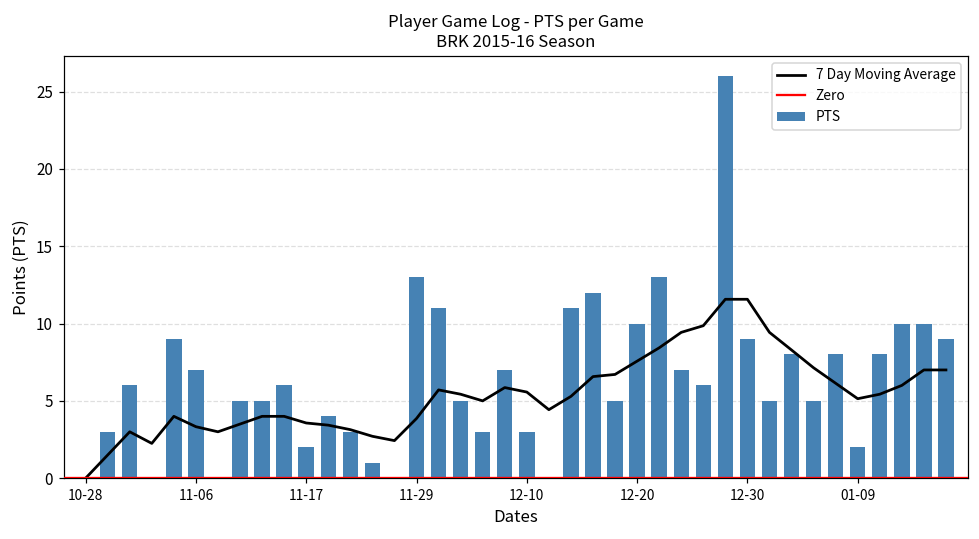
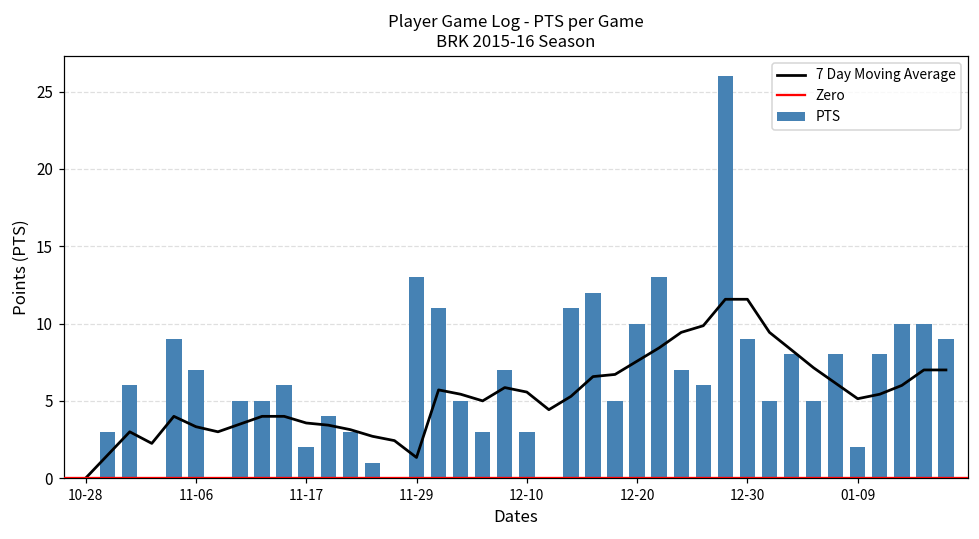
7 Day Moving Average, 11-29: 3.9 -> 1.3
